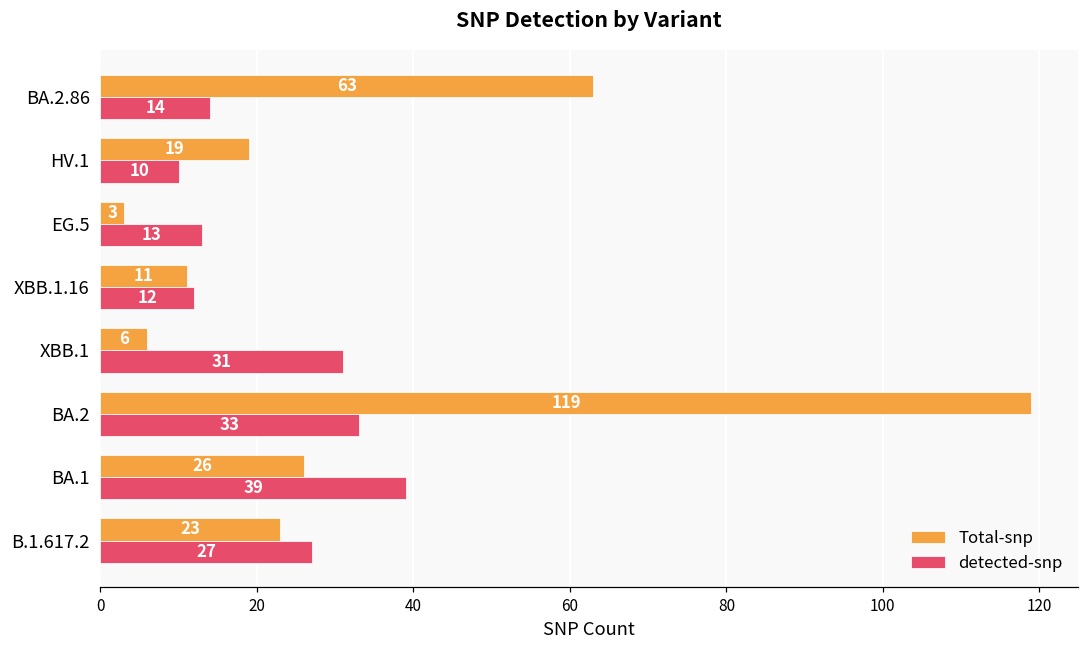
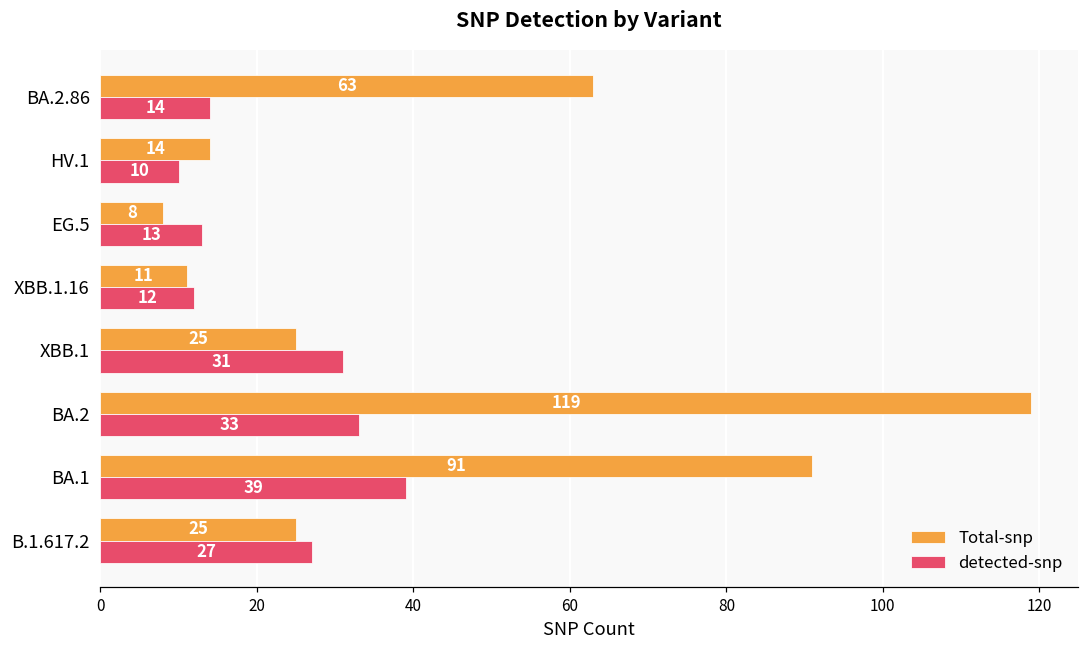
Total-snp, HV.1: 19 -> 14
Total-snp, EG.5: 3 -> 8
Total-snp, XBB.1: 6 -> 25
Total-snp, BA.1: 26 -> 91
Total-snp, B.1.617.2: 23 -> 25
